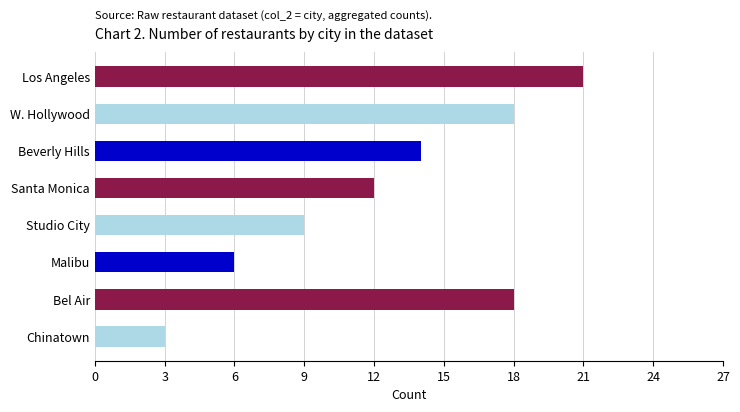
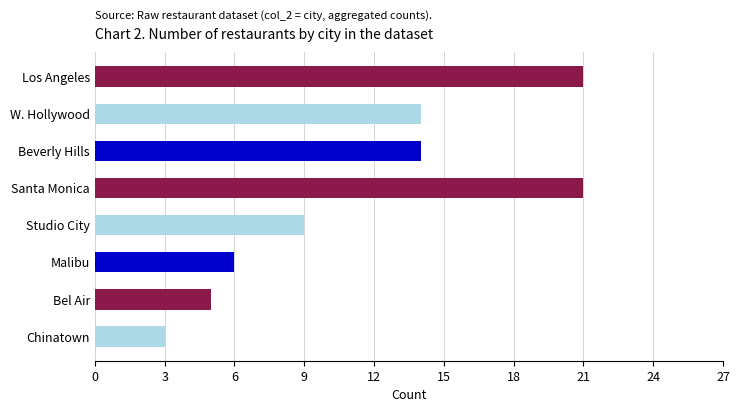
W. Hollywood: 18 -> 14
Santa Monica: 12 -> 21
Bel Air: 18 -> 5
